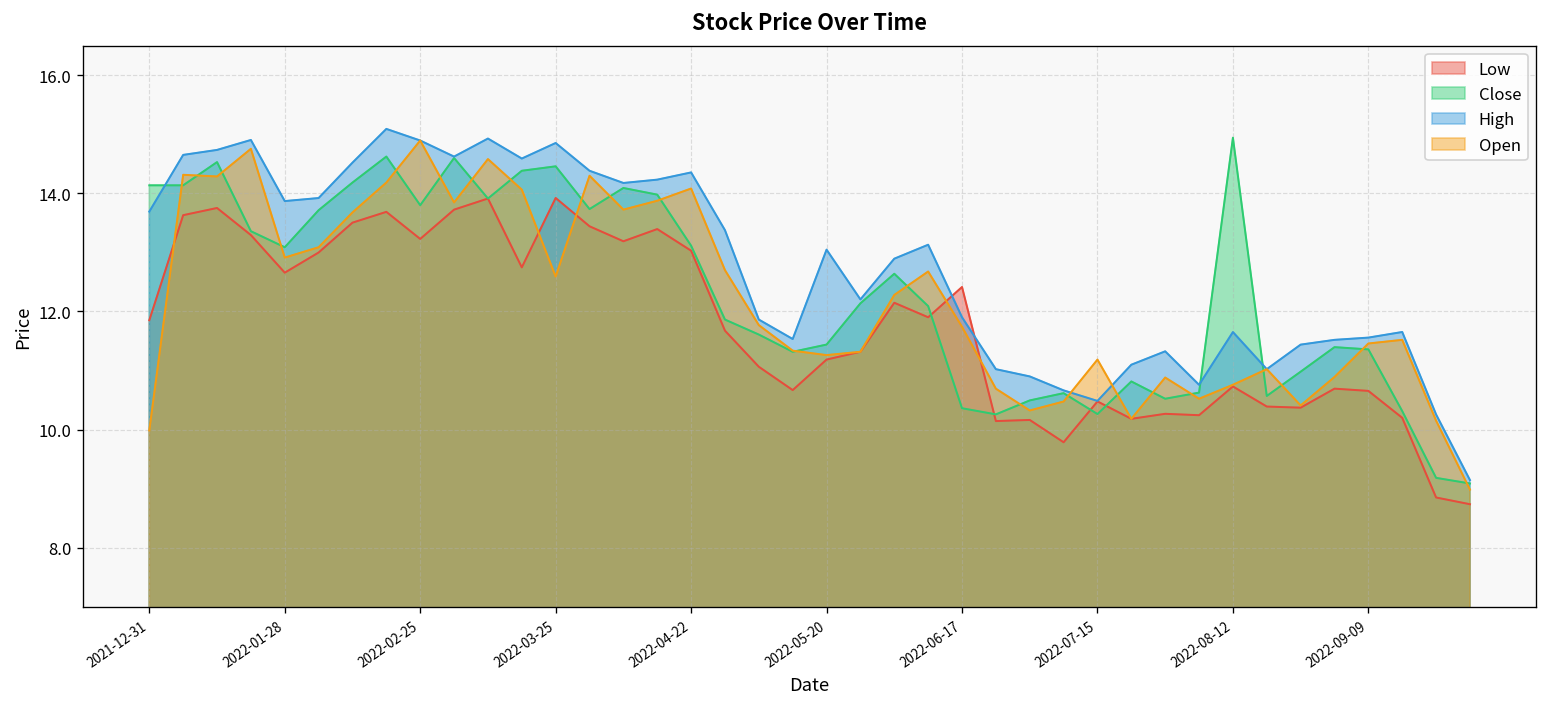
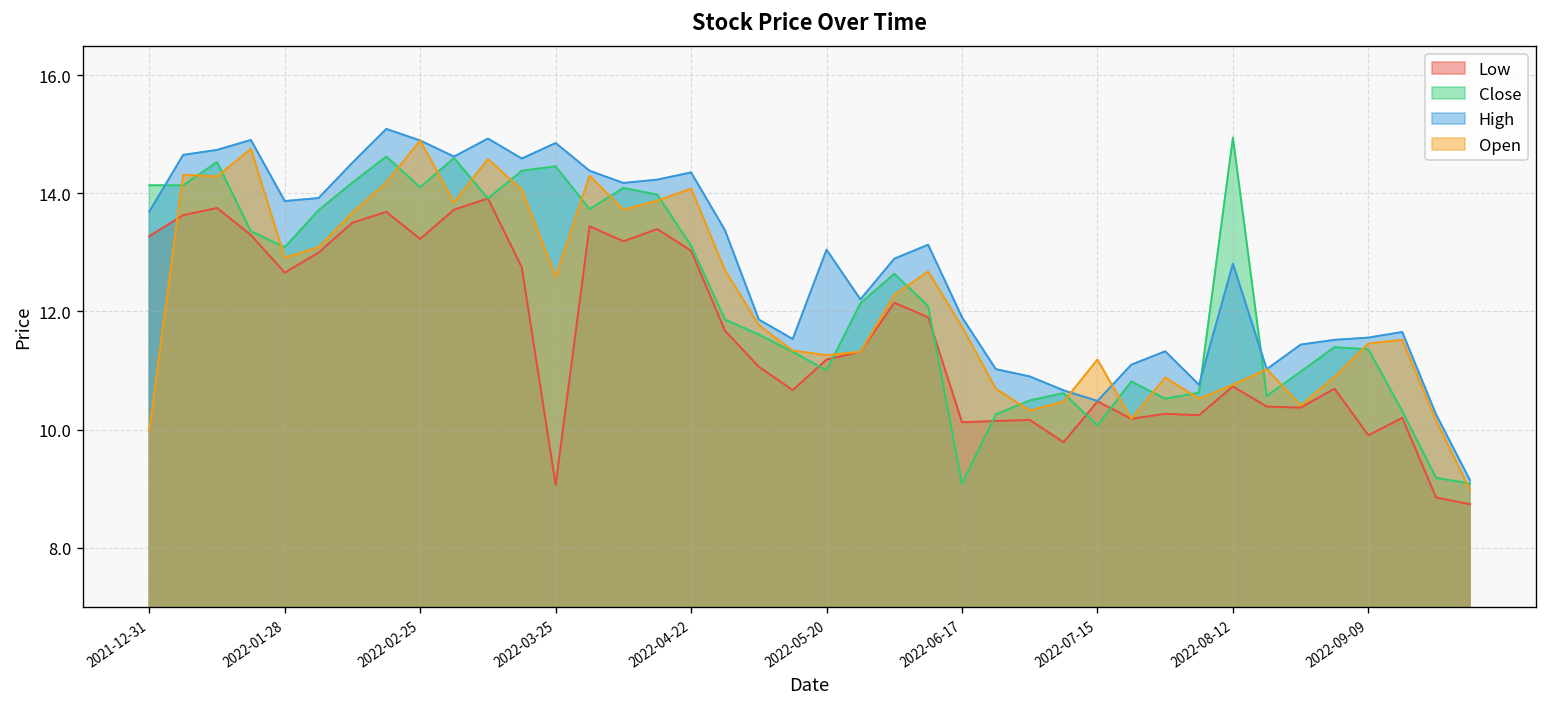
Low, 2021-12-31: 11.9 -> 13.3
Close, 2022-02-25: 13.8 -> 14.1
Low, 2022-03-25: 13.9 -> 9.1
Close, 2022-05-20: 11.4 -> 11.0
Low, 2022-06-17: 12.4 -> 10.1
Close, 2022-06-17: 10.4 -> 9.1
Close, 2022-07-15: 10.3 -> 10.1
High, 2022-08-12: 11.7 -> 12.8
Low, 2022-09-09: 10.7 -> 9.9
